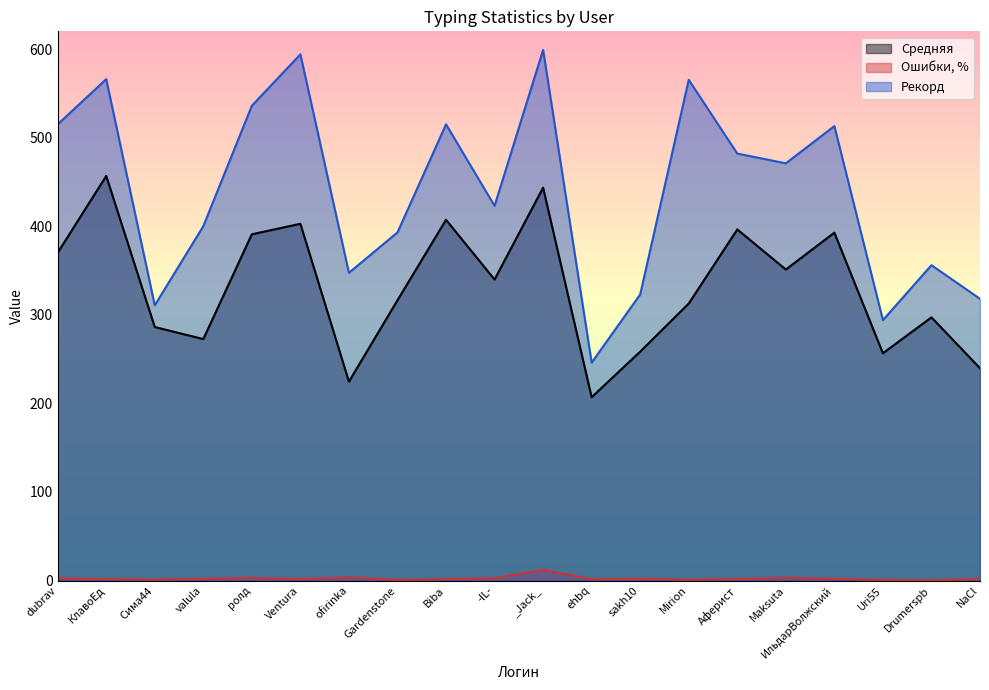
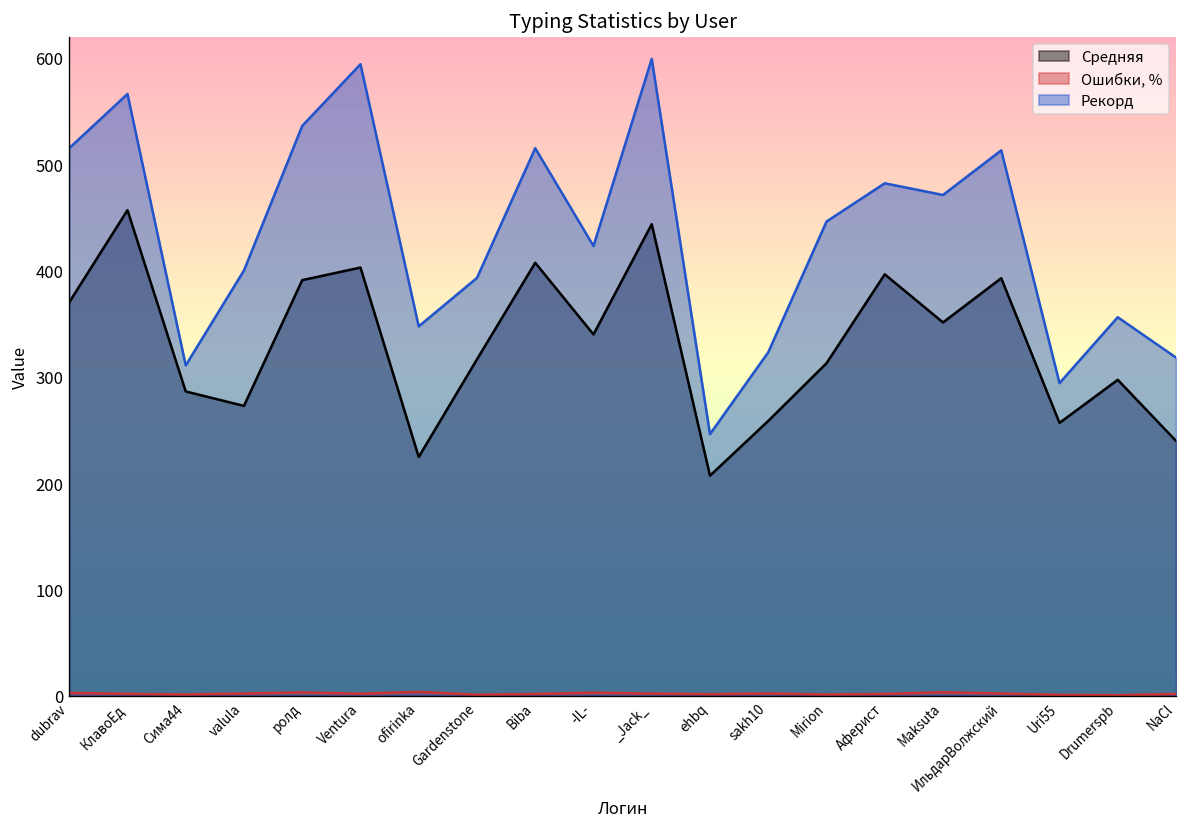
Ошибки, %, _Jack_: 10 -> 0
Рекорд, Mirion: 570 -> 450
